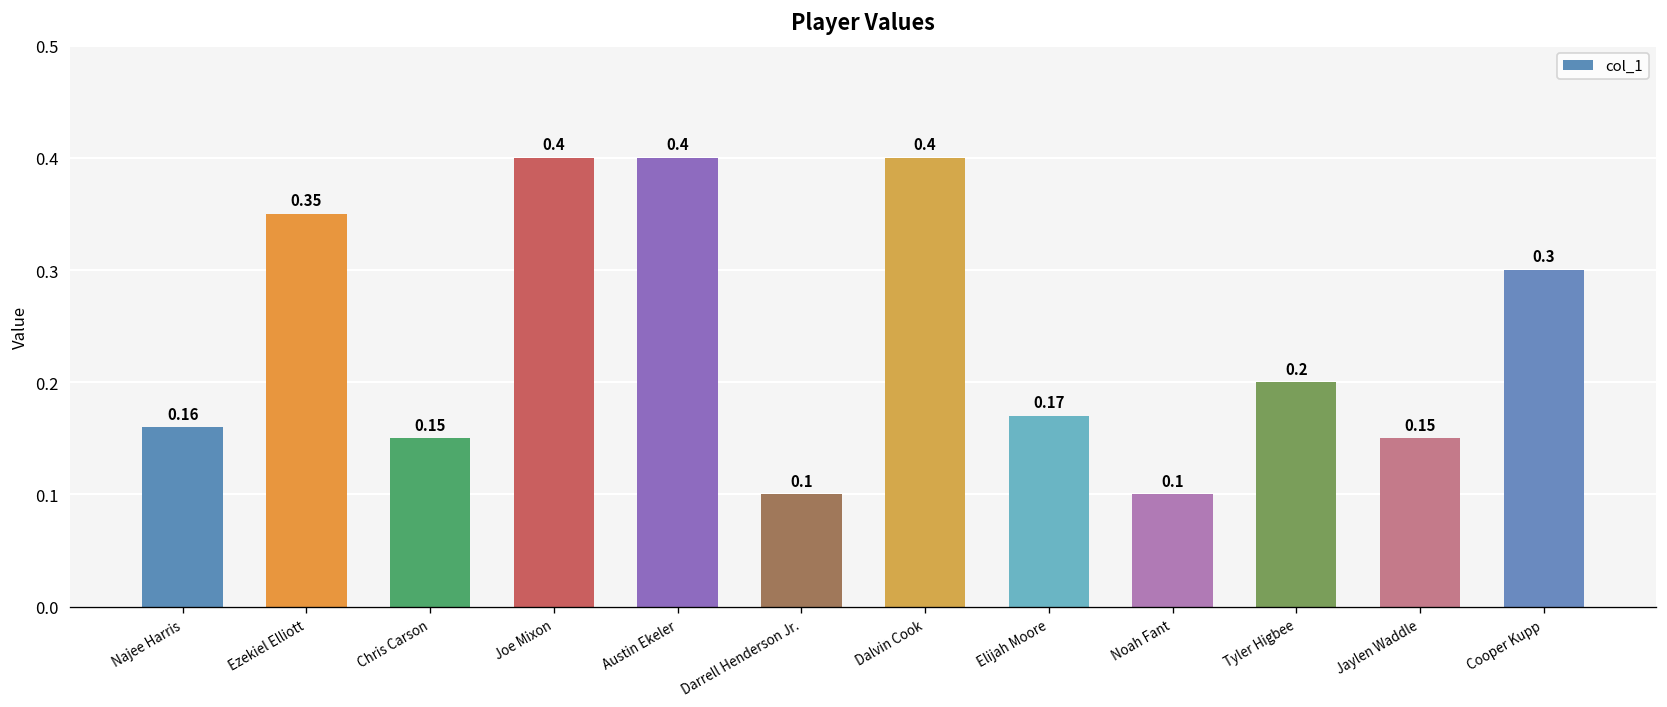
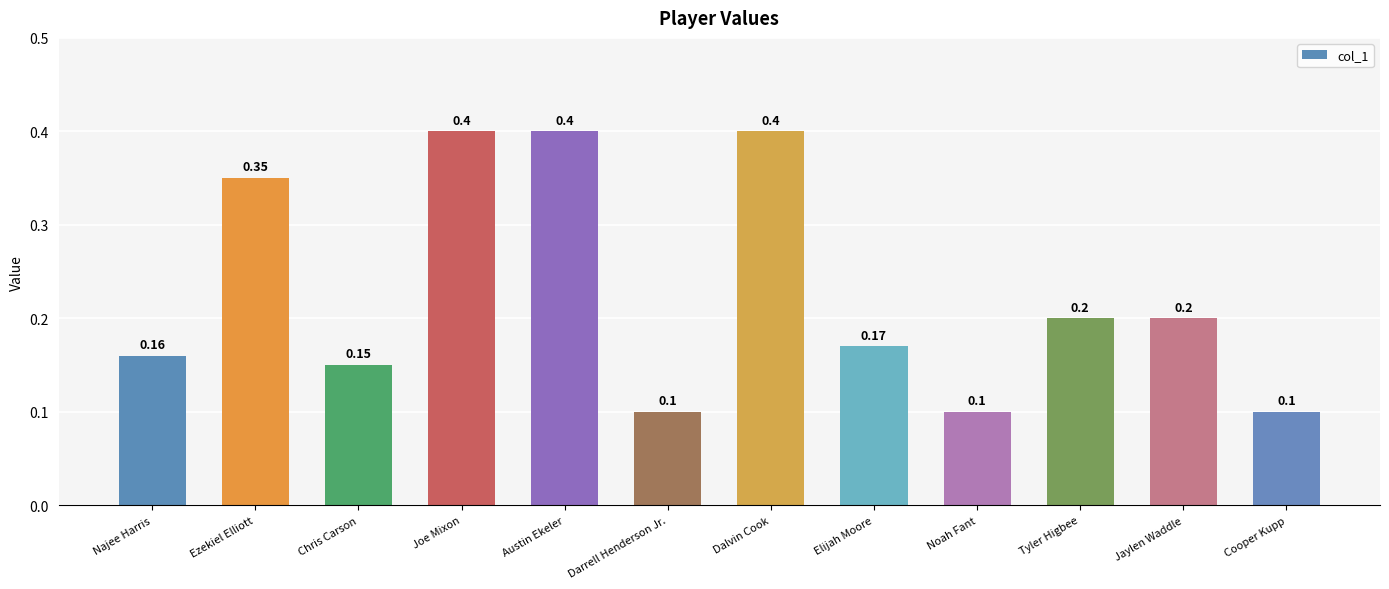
Jaylen Waddle: 0.15 -> 0.2
Cooper Kupp: 0.3 -> 0.1
